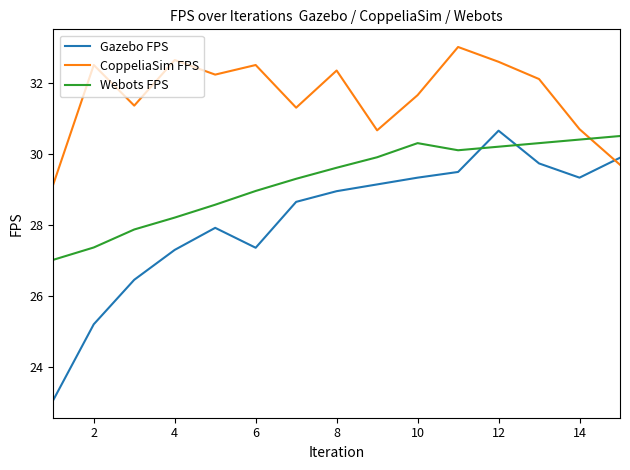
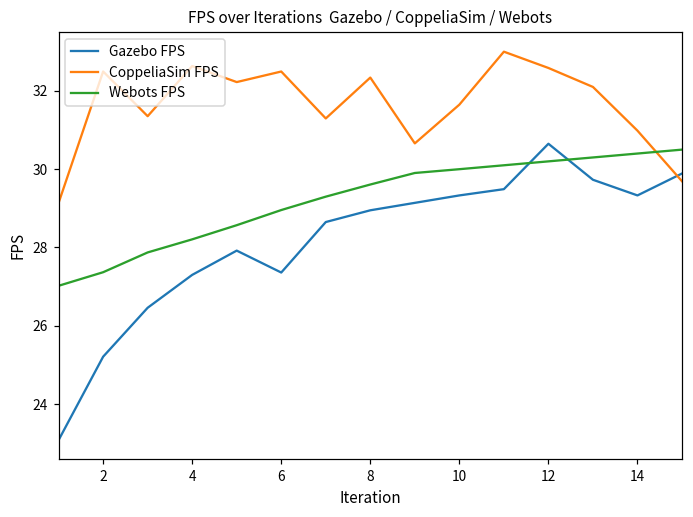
Webots FPS, 10: 30.3 -> 30.0
CoppeliaSim FPS, 14: 30.7 -> 31.0
